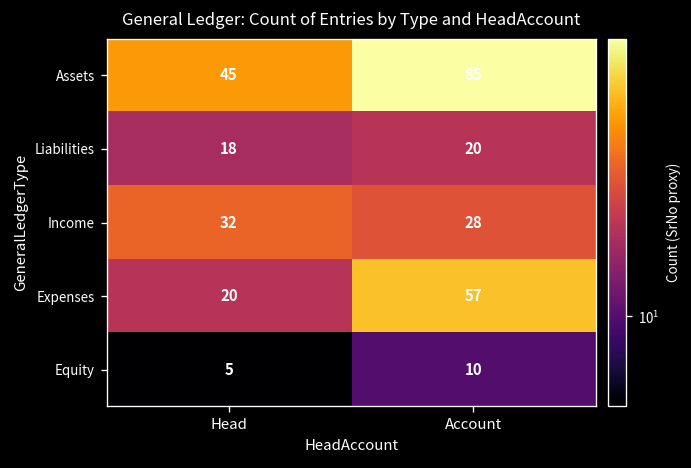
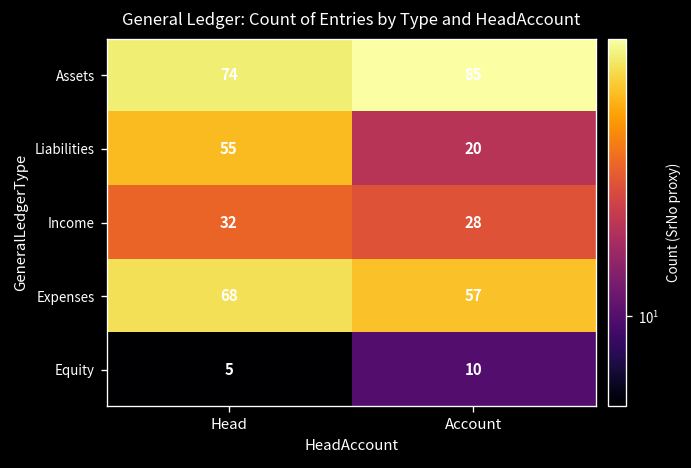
Assets, Head: 45 -> 74
Liabilities, Head: 18 -> 55
Expenses, Head: 20 -> 68
